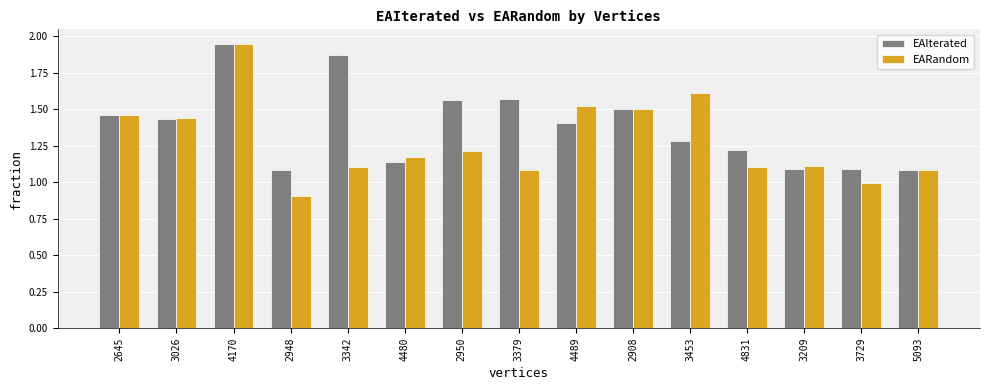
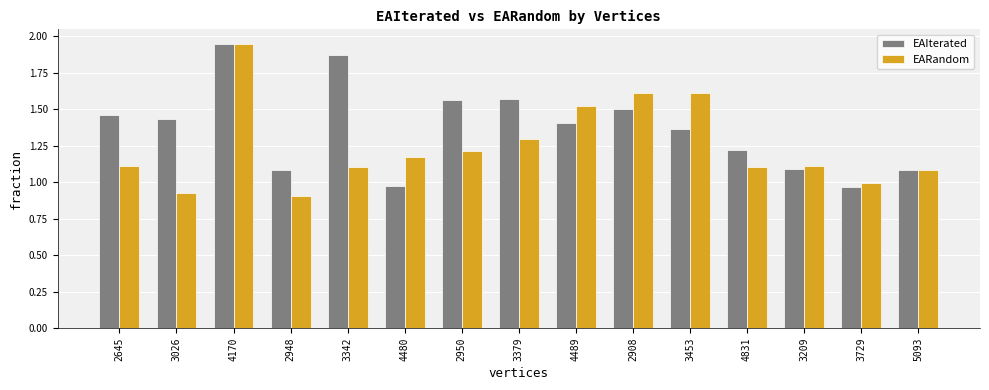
EARandom, 2645: 1.46 -> 1.11
EARandom, 3026: 1.44 -> 0.93
EAIterated, 4480: 1.14 -> 0.97
EARandom, 3379: 1.08 -> 1.30
EARandom, 2908: 1.50 -> 1.61
EAIterated, 3453: 1.28 -> 1.37
EAIterated, 3729: 1.09 -> 0.97
